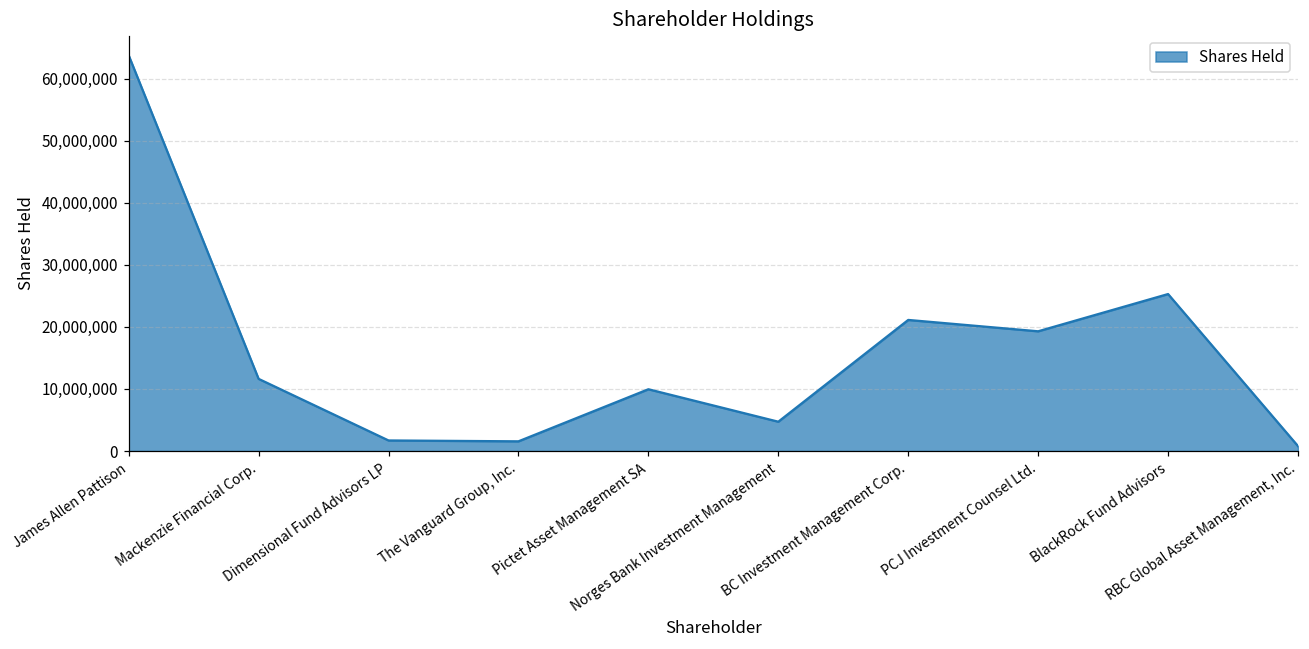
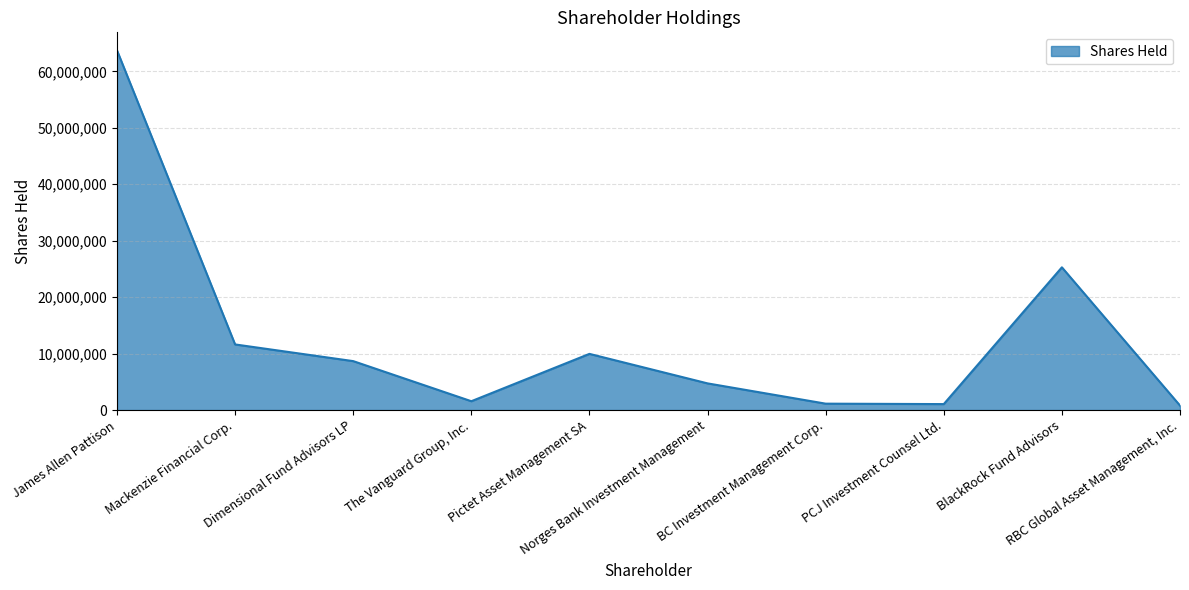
Dimensional Fund Advisors LP: 2,000,000 -> 9,000,000
BC Investment Management Corp.: 21,000,000 -> 1,000,000
PCJ Investment Counsel Ltd.: 19,000,000 -> 1,000,000
